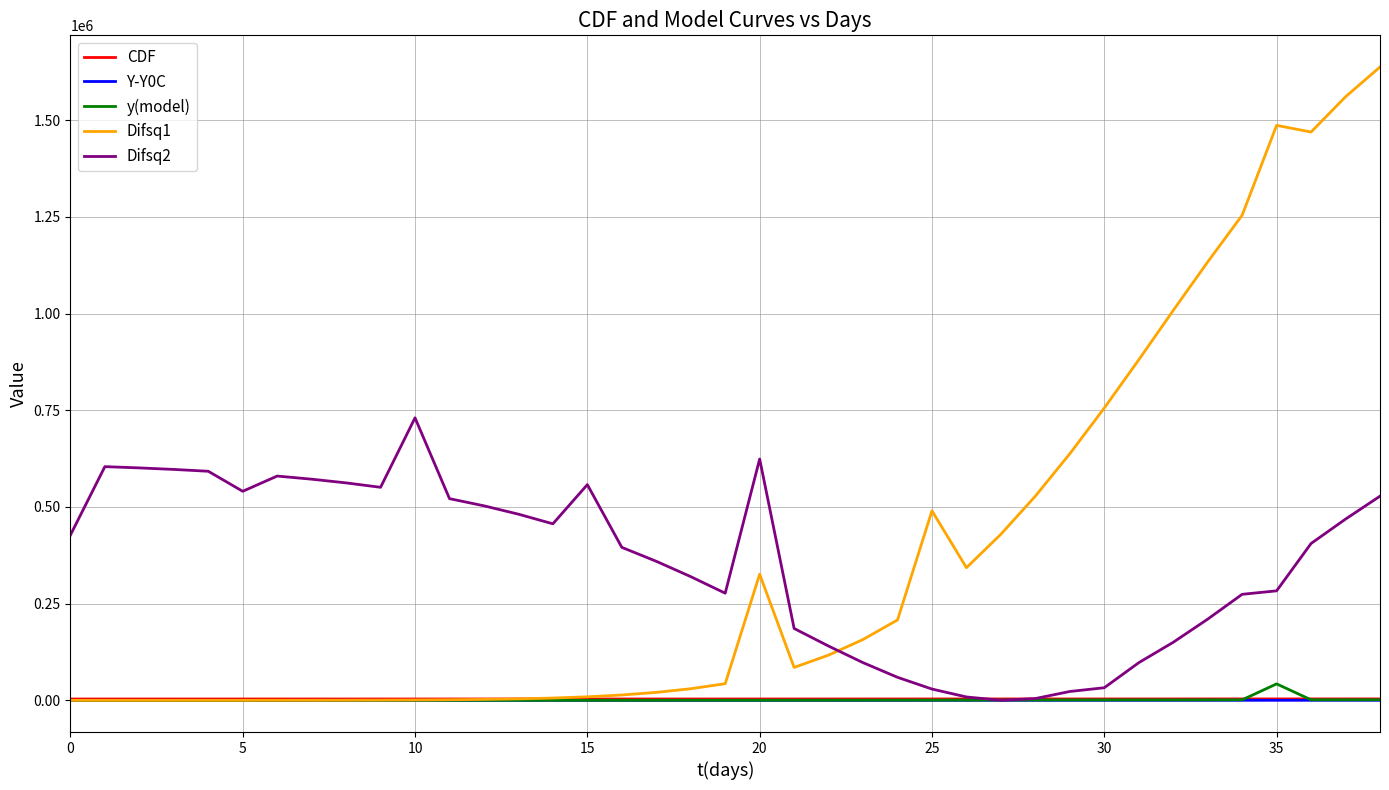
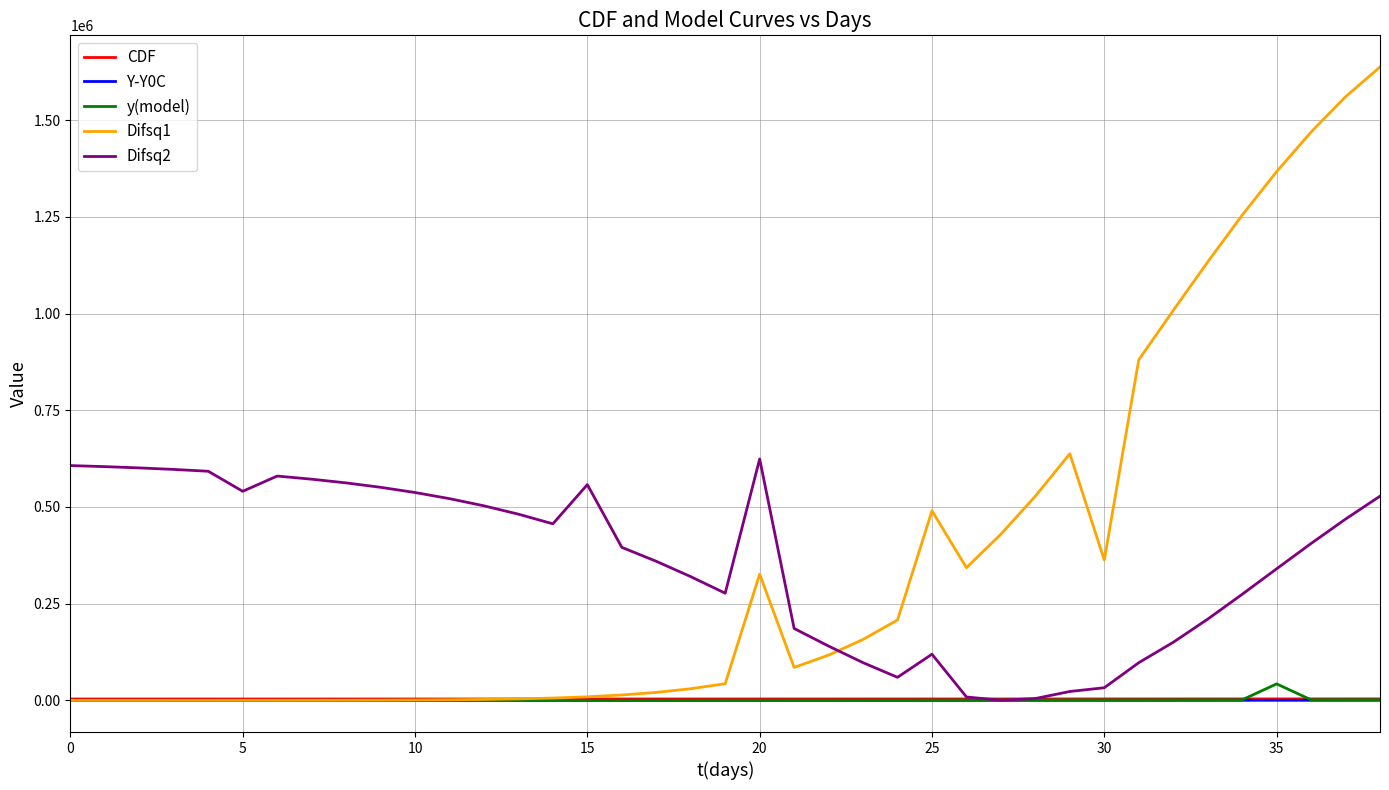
Difsq2, 0: 430000 -> 610000
Difsq2, 10: 730000 -> 540000
Difsq2, 25: 30000 -> 120000
Difsq1, 30: 760000 -> 360000
Difsq1, 35: 1490000 -> 1370000
Difsq2, 35: 280000 -> 340000
